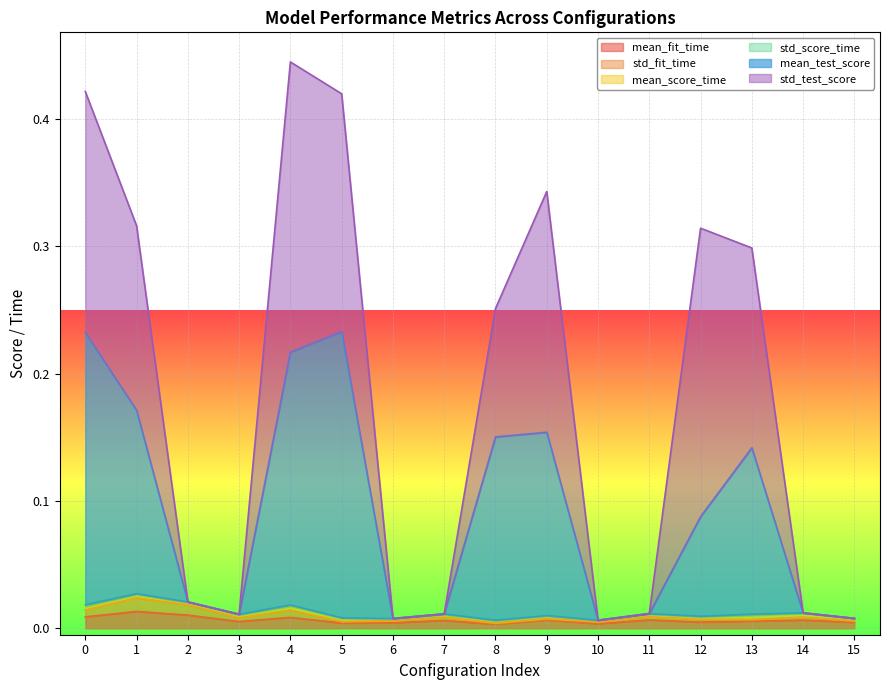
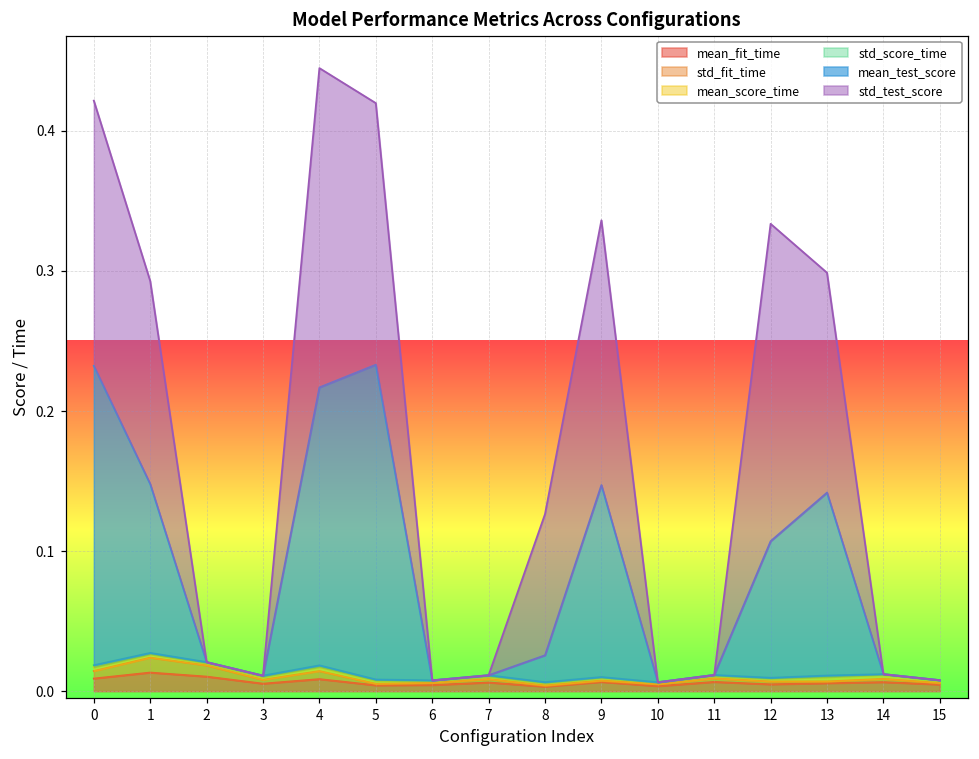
mean_test_score, 1: 0.144 -> 0.121
mean_test_score, 8: 0.144 -> 0.019
mean_test_score, 9: 0.144 -> 0.137
mean_test_score, 12: 0.078 -> 0.098
